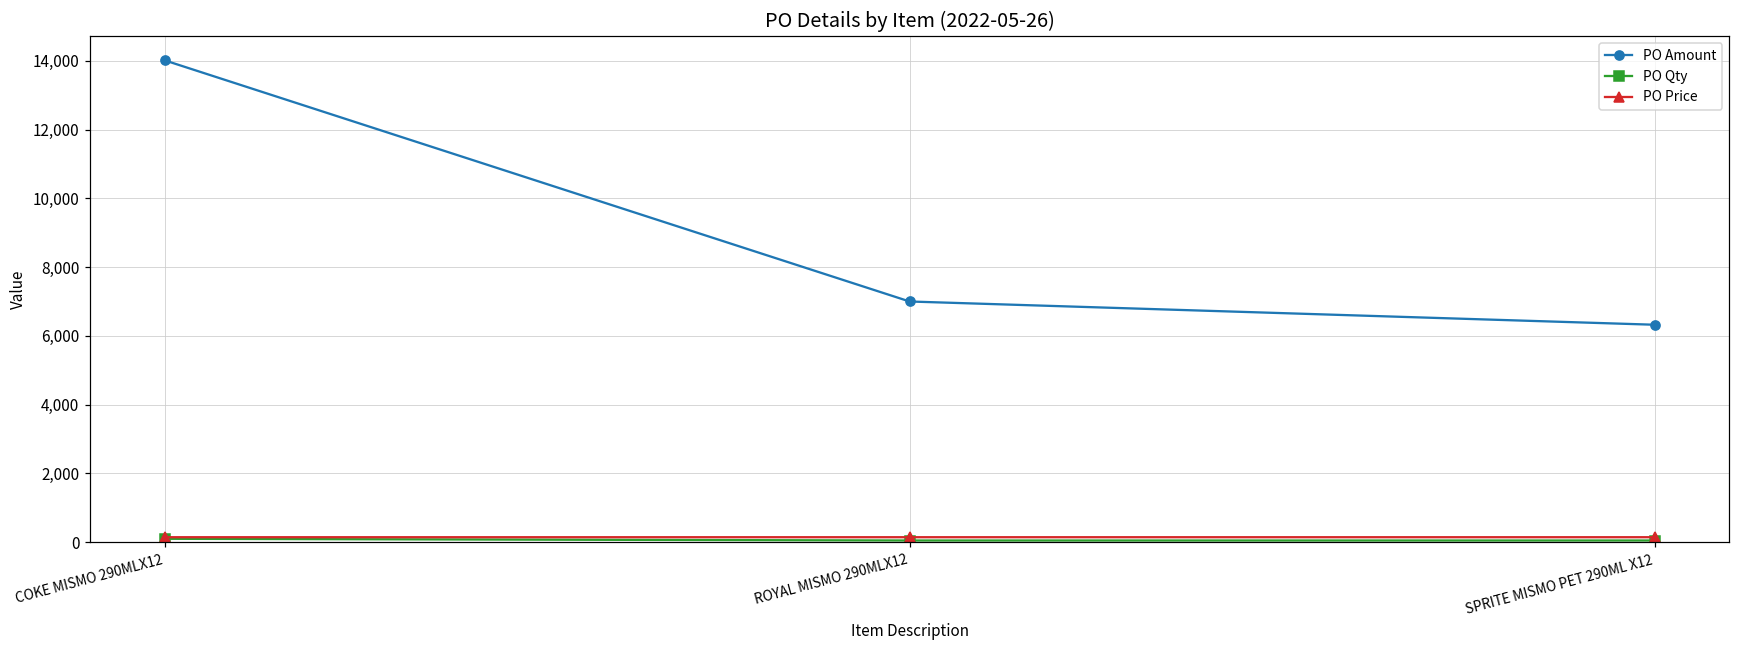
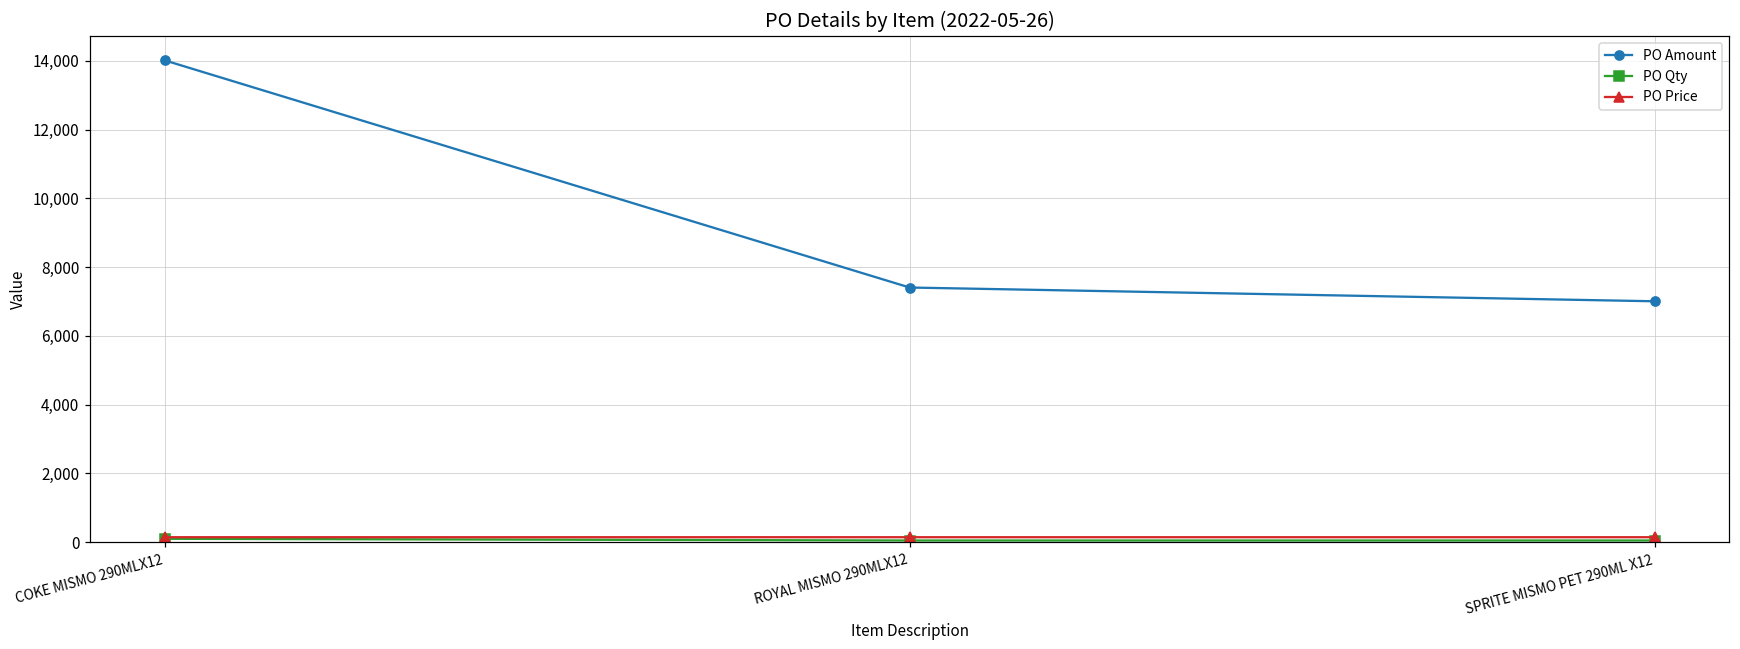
PO Amount, ROYAL MISMO 290MLX12: 7,000 -> 7,400
PO Amount, SPRITE MISMO PET 290ML X12: 6,300 -> 7,000
